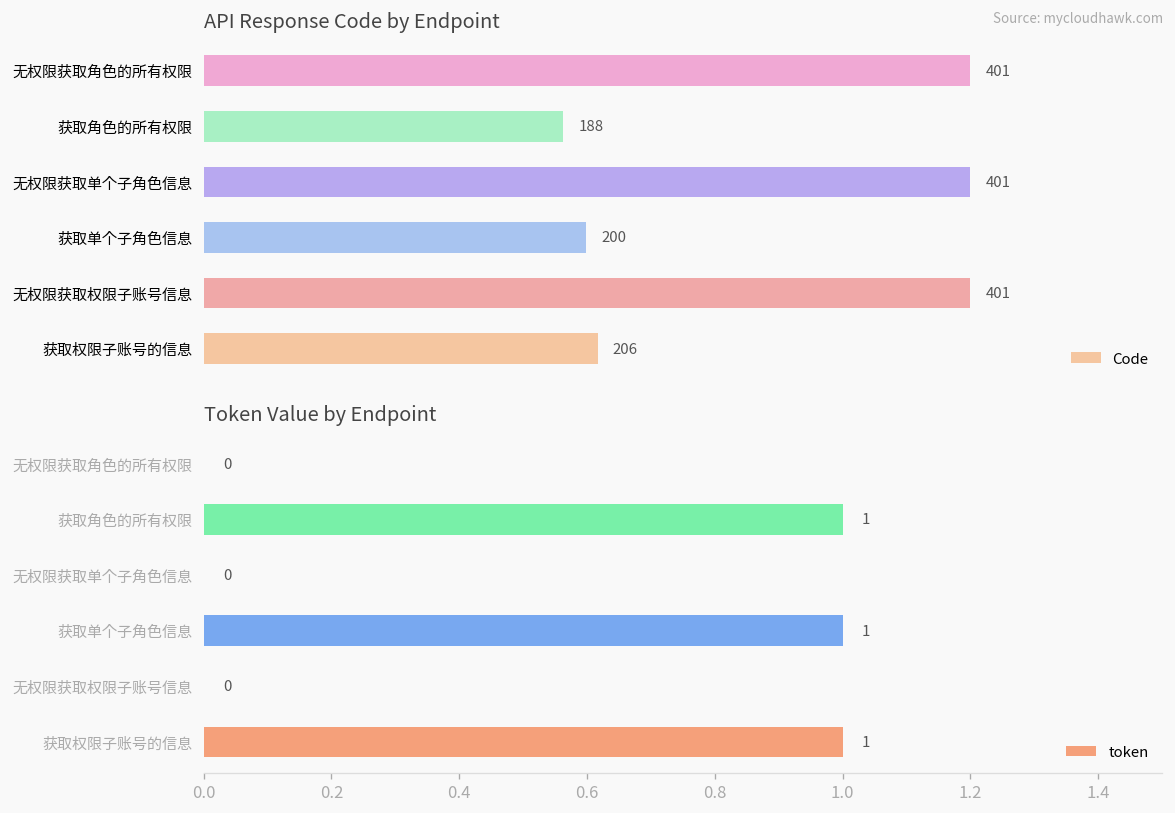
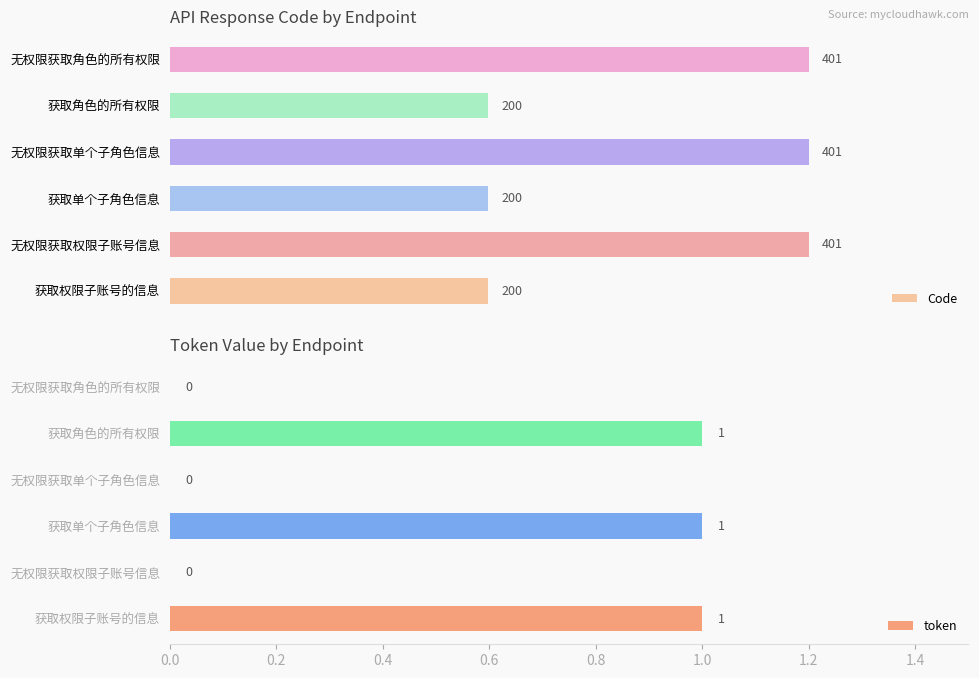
API Response Code by Endpoint, 获取角色的所有权限: 188 -> 200
API Response Code by Endpoint, 获取权限子账号的信息: 206 -> 200
